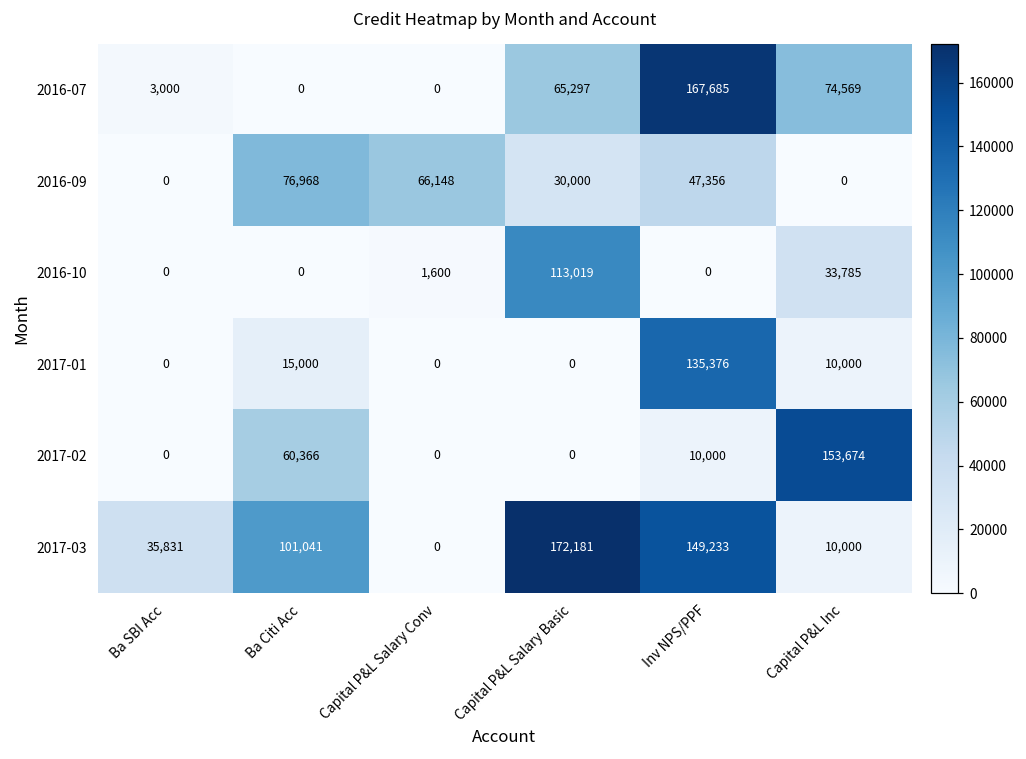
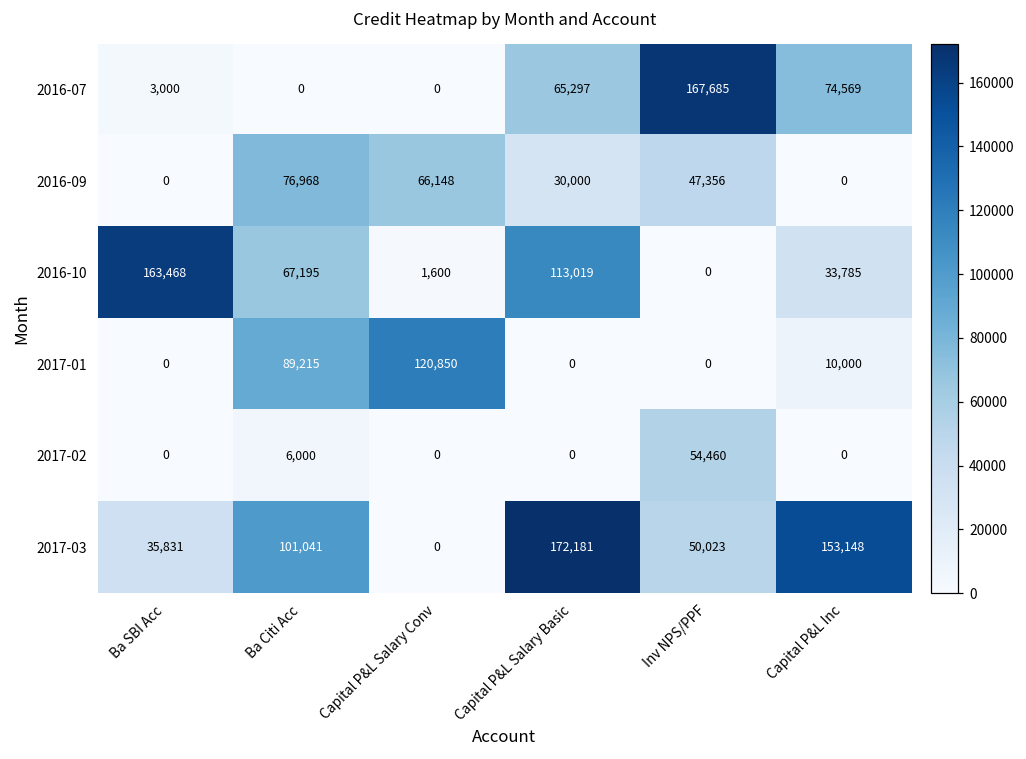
2016-10, Ba SBI Acc: 0 -> 163,468
2016-10, Ba Citi Acc: 0 -> 67,195
2017-01, Ba Citi Acc: 15,000 -> 89,215
2017-01, Capital P&L Salary Conv: 0 -> 120,850
2017-01, Inv NPS/PPF: 135,376 -> 0
2017-02, Ba Citi Acc: 60,366 -> 6,000
2017-02, Inv NPS/PPF: 10,000 -> 54,460
2017-02, Capital P&L Inc: 153,674 -> 0
2017-03, Inv NPS/PPF: 149,233 -> 50,023
2017-03, Capital P&L Inc: 10,000 -> 153,148
